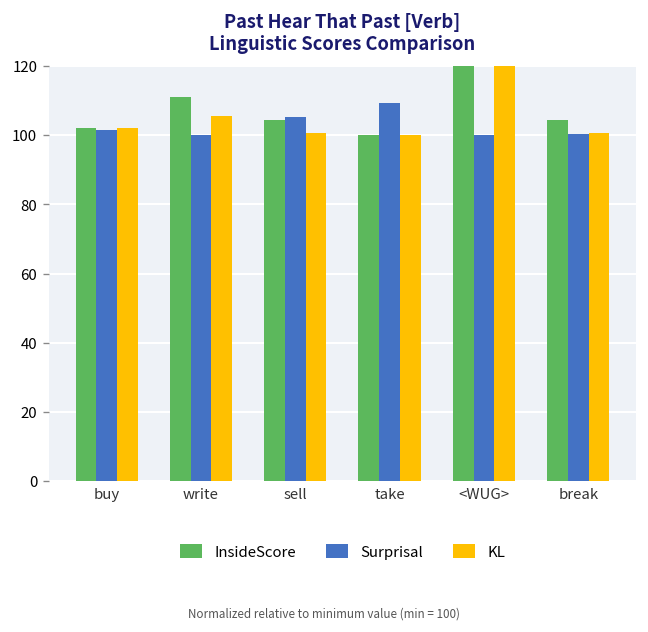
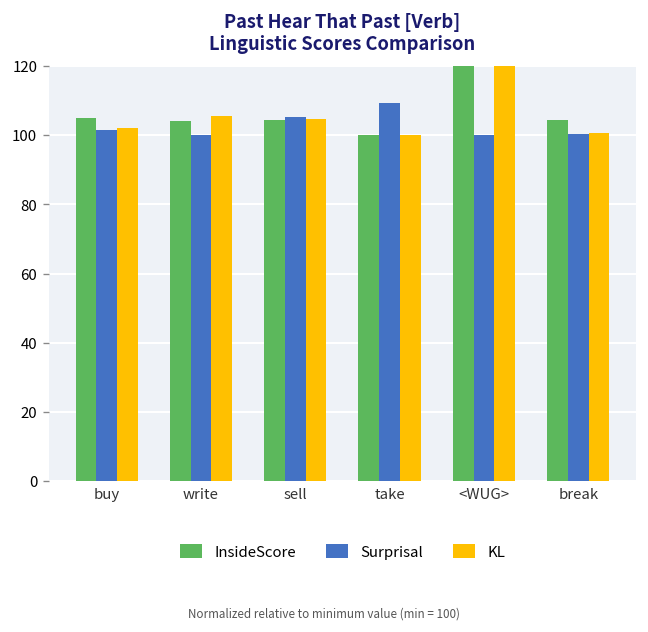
InsideScore, buy: 102 -> 105
InsideScore, write: 111 -> 104
KL, sell: 101 -> 105
